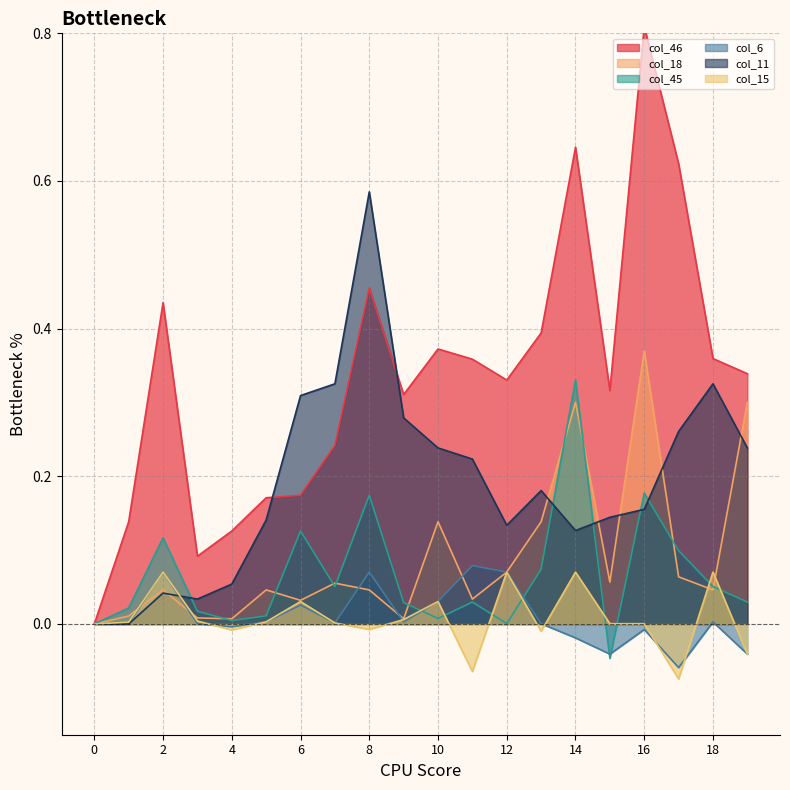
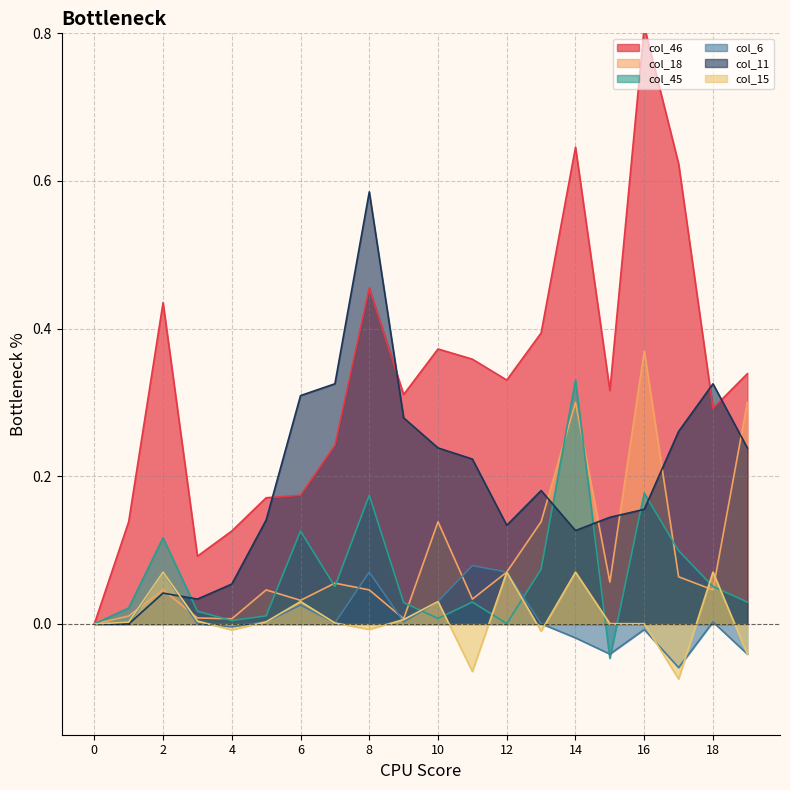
col_46, 18: 0.36 -> 0.29
